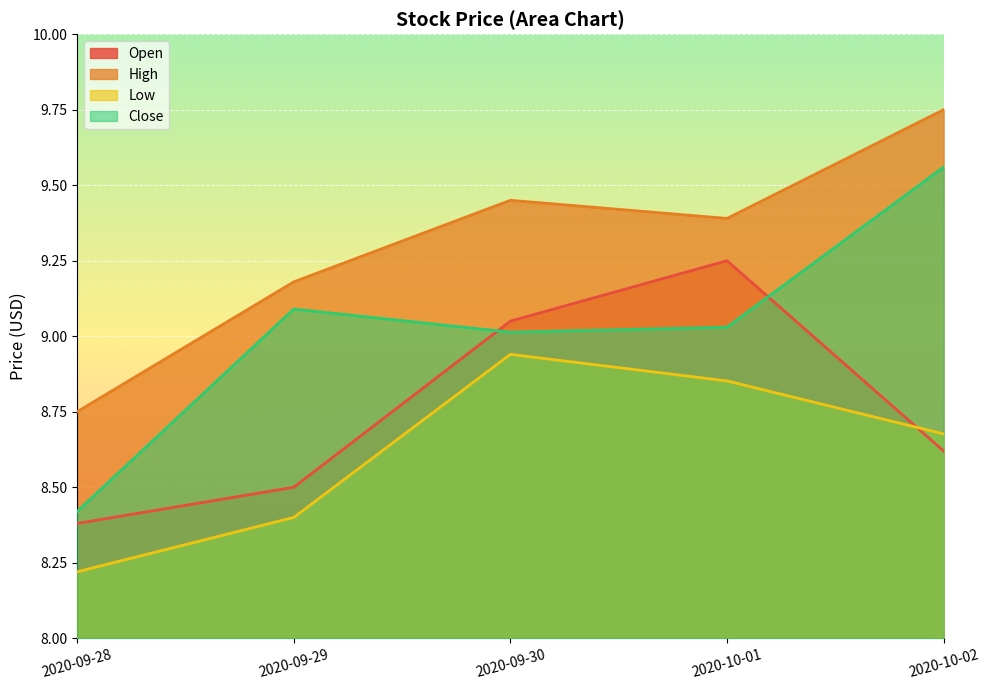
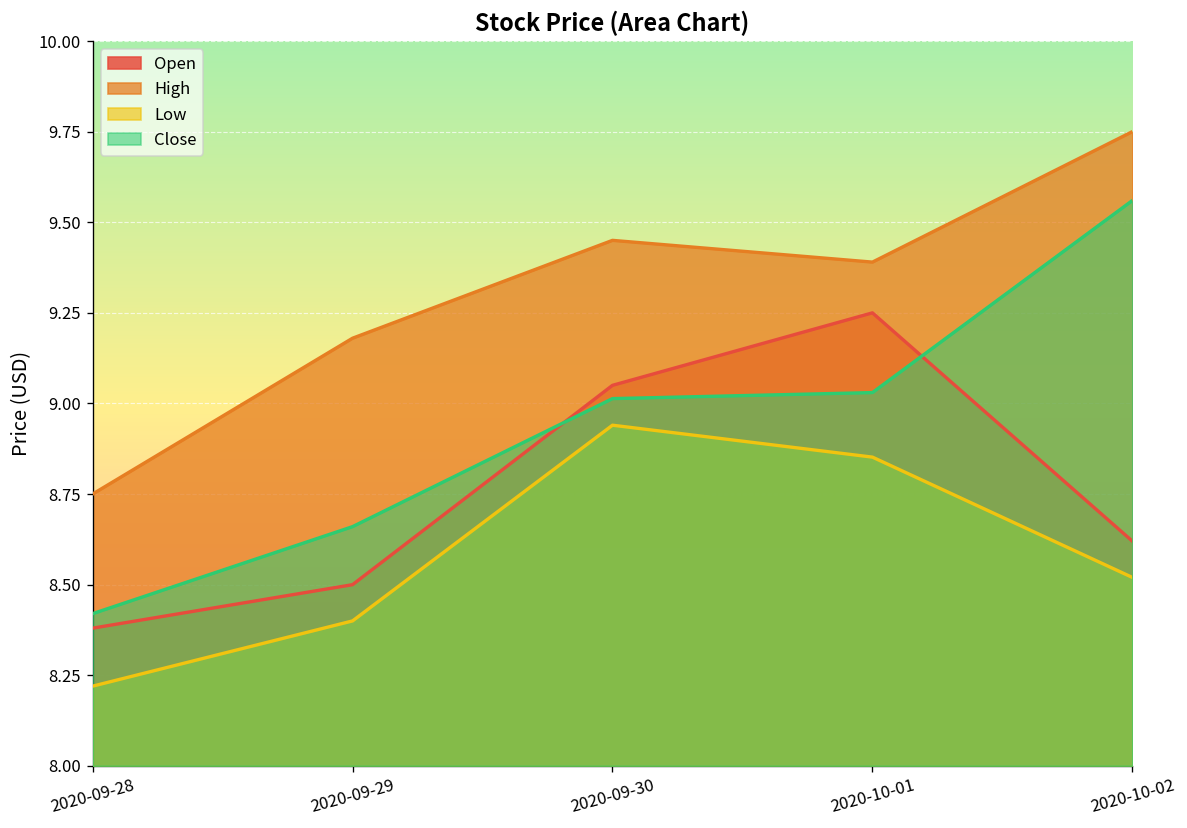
Close, 2020-09-29: 9.09 -> 8.66
Low, 2020-10-02: 8.68 -> 8.52
